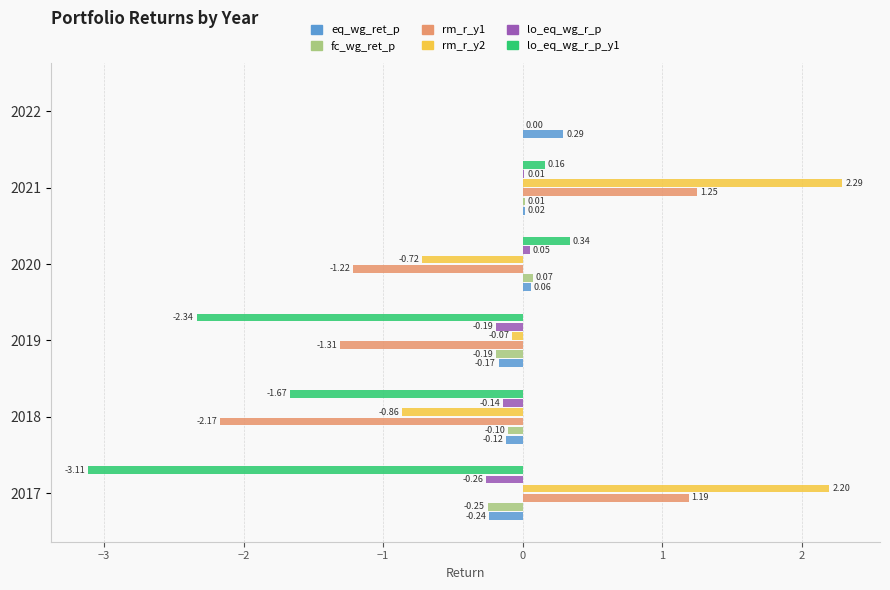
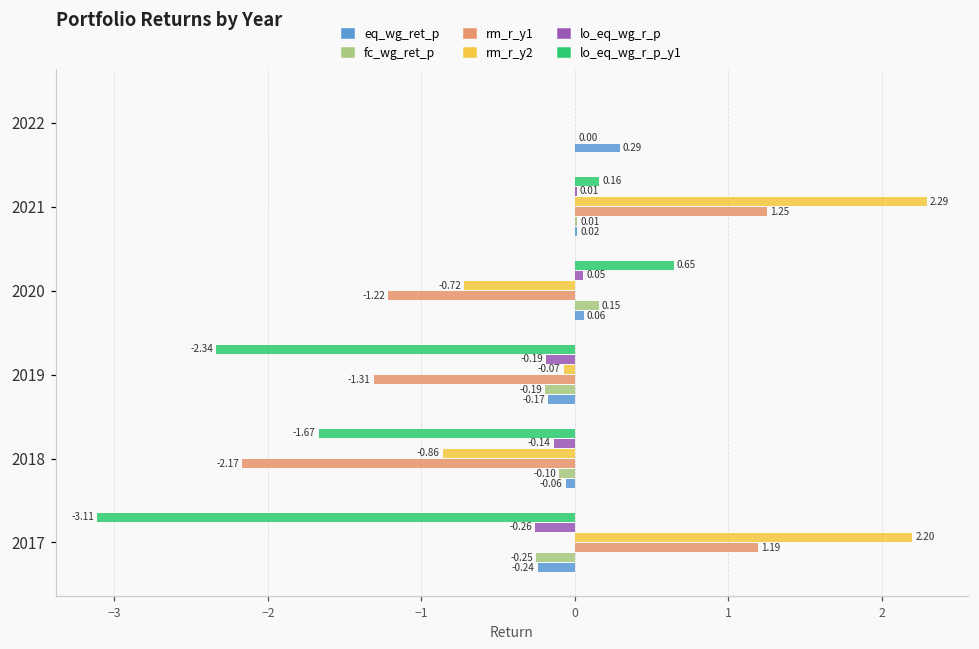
lo_eq_wg_r_p_y1, 2020: 0.34 -> 0.65
fc_wg_ret_p, 2020: 0.07 -> 0.15
eq_wg_ret_p, 2018: -0.12 -> -0.06
